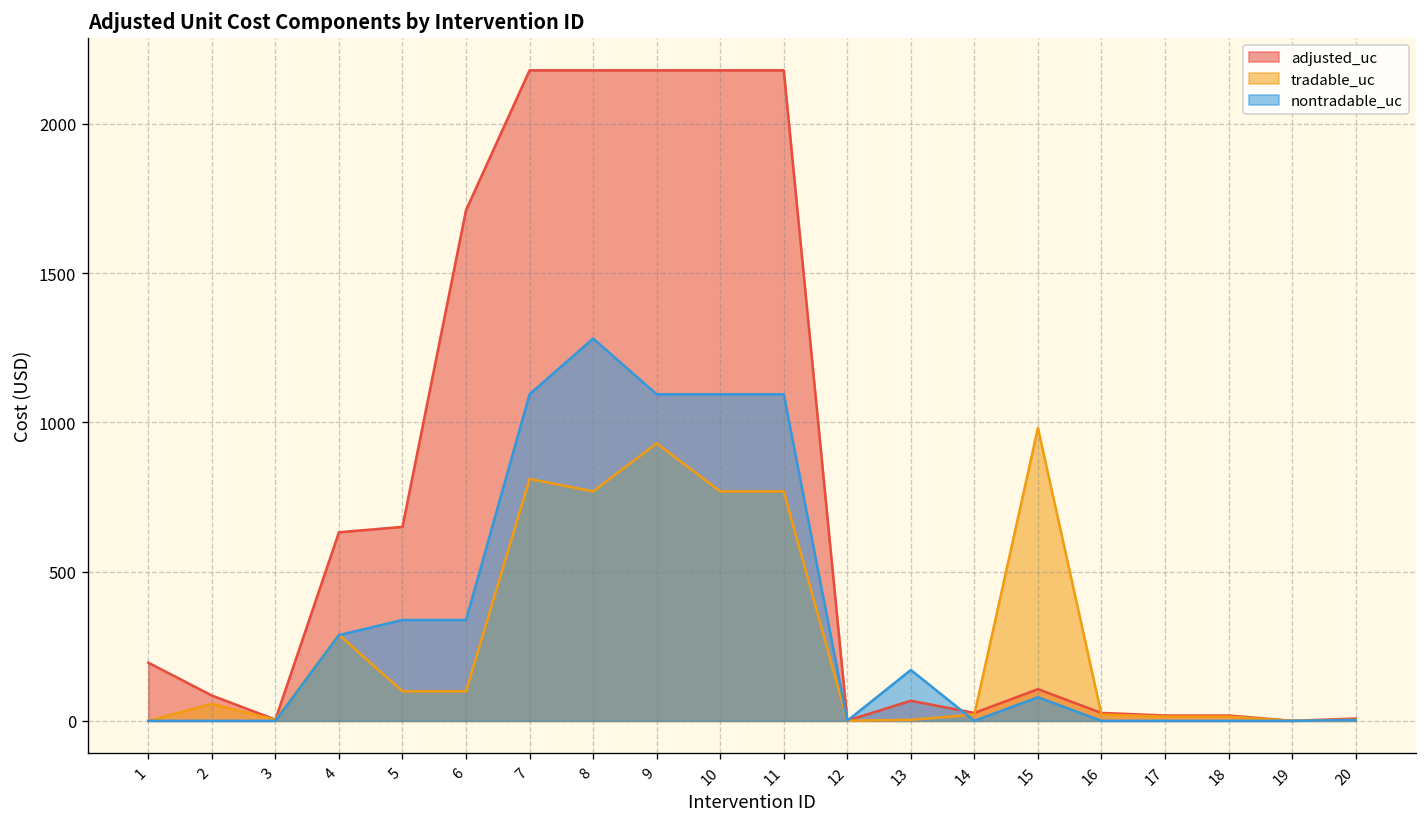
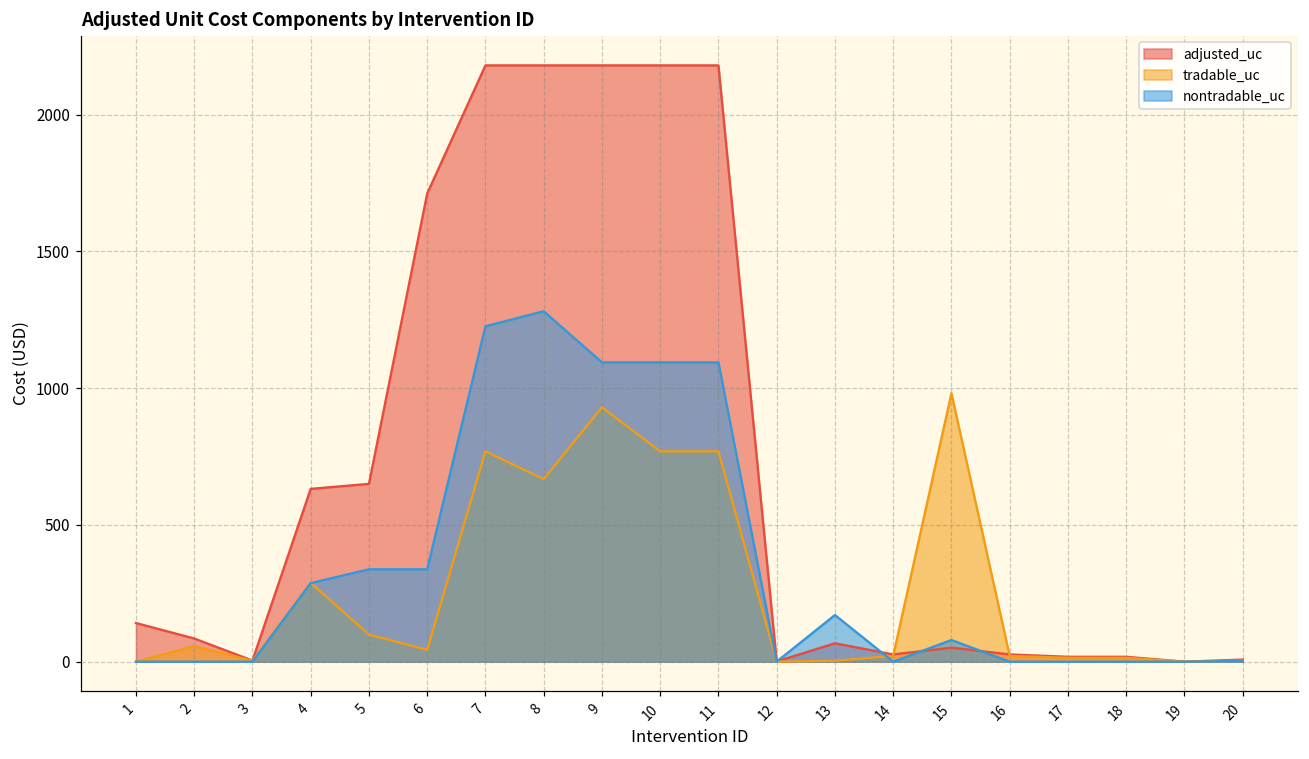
adjusted_uc, 1: 190 -> 140
tradable_uc, 6: 100 -> 40
tradable_uc, 7: 810 -> 770
nontradable_uc, 7: 1090 -> 1230
tradable_uc, 8: 770 -> 670
adjusted_uc, 15: 110 -> 50
